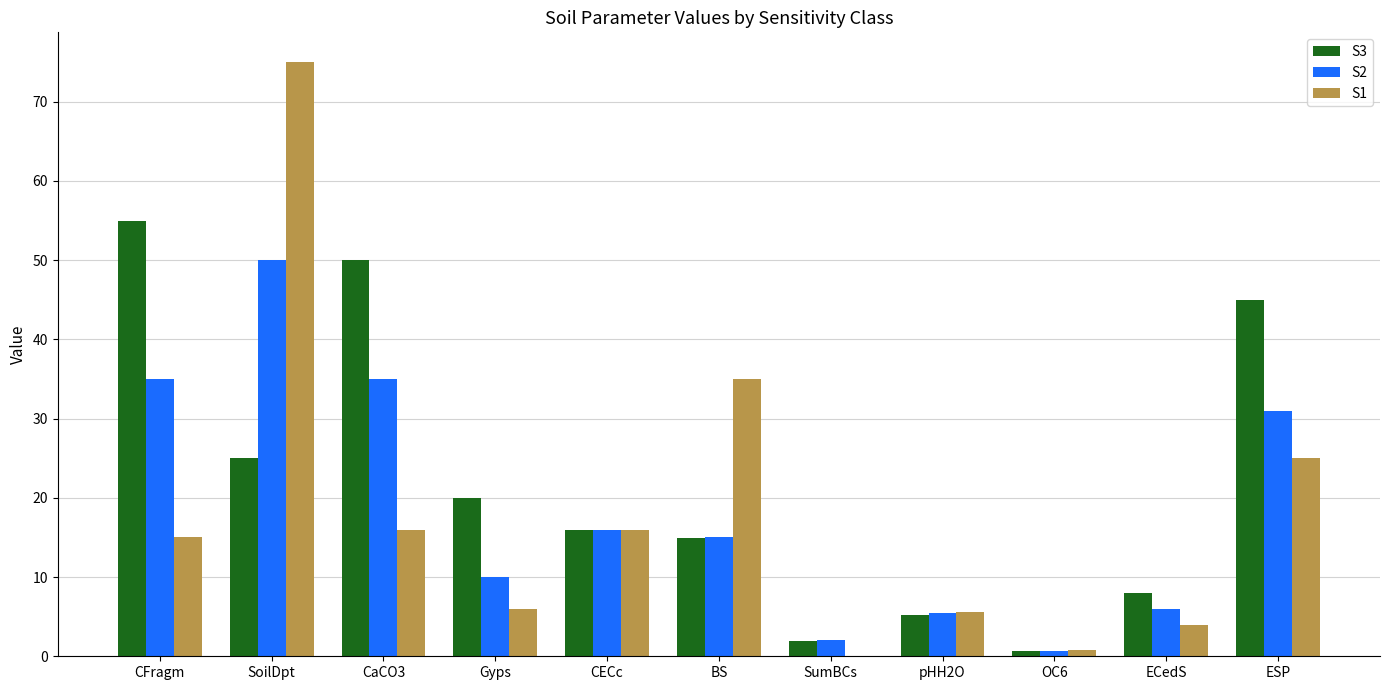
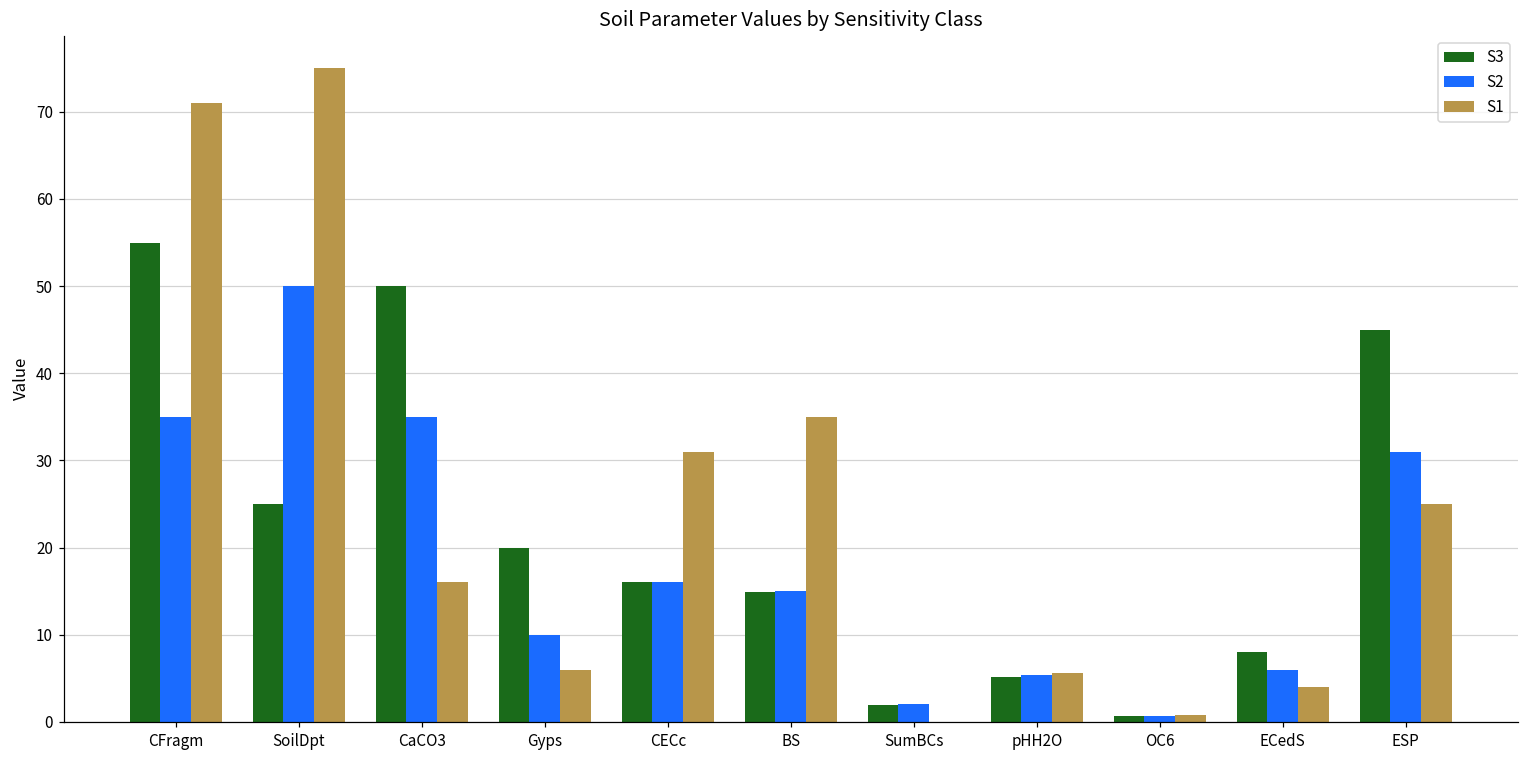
S1, CFragm: 15 -> 71
S1, CECc: 16 -> 31
